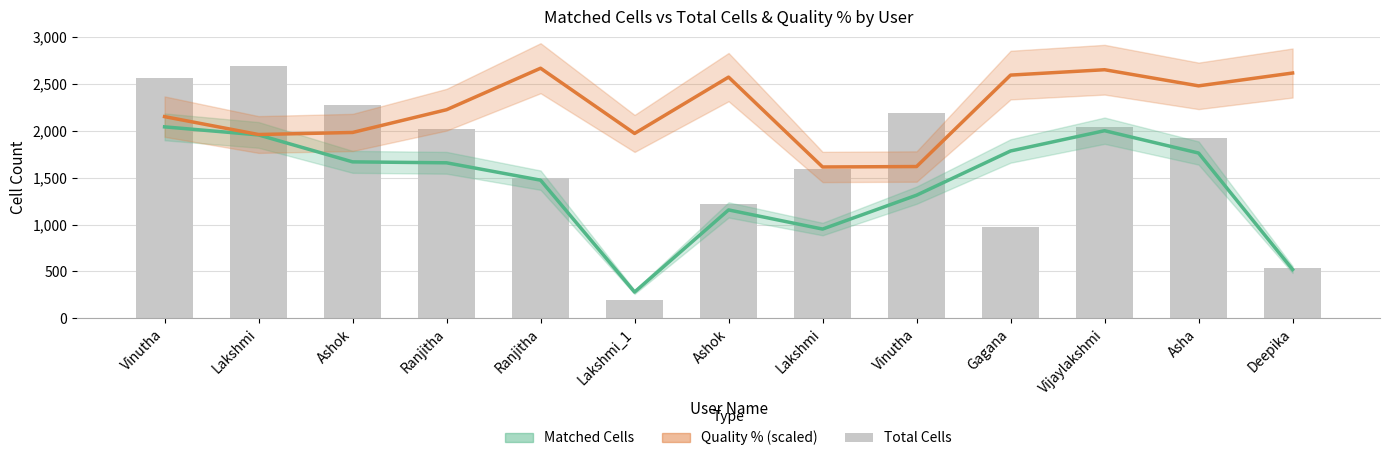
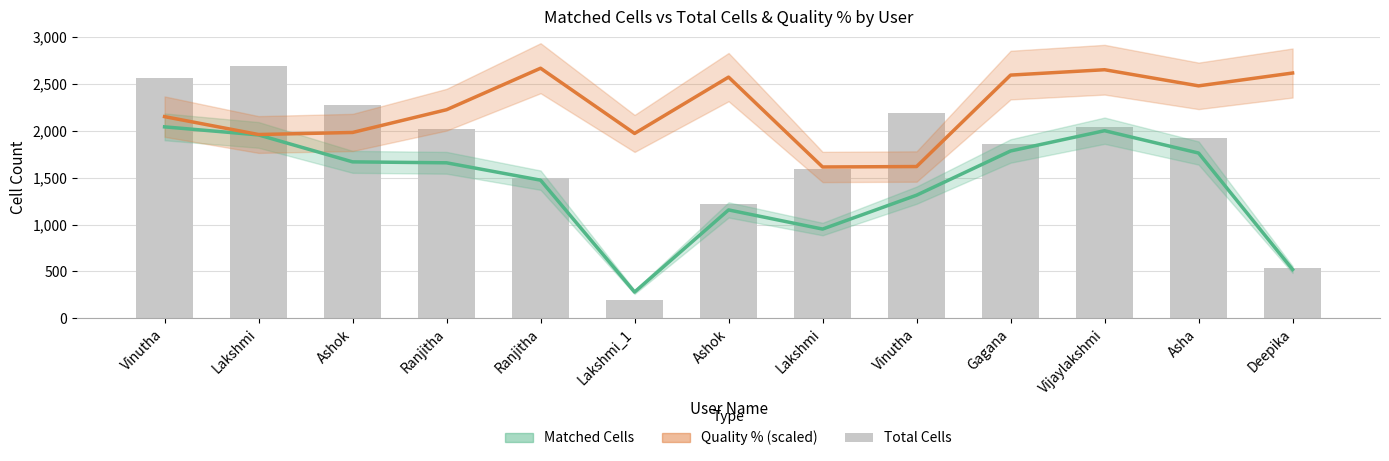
Total Cells, Gagana: 1,000 -> 1,900
